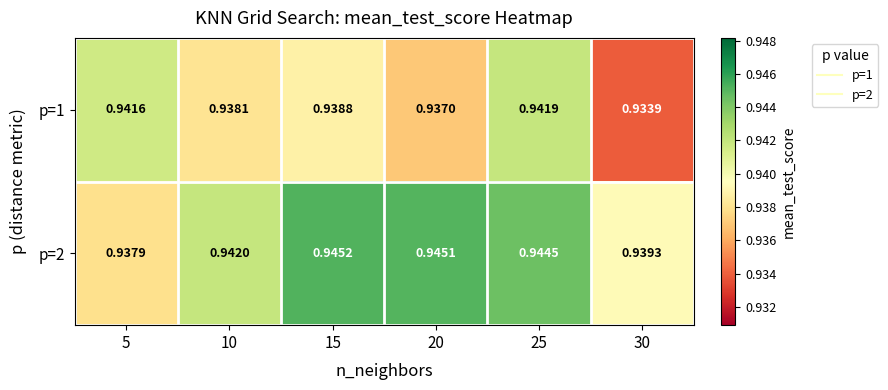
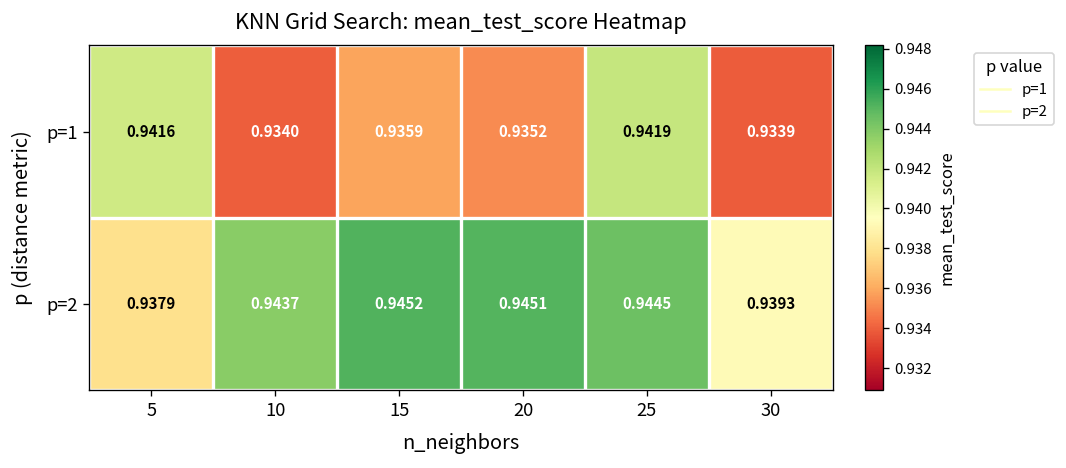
p=1, 10: 0.9381 -> 0.9340
p=1, 15: 0.9388 -> 0.9359
p=1, 20: 0.9370 -> 0.9352
p=2, 10: 0.9420 -> 0.9437
